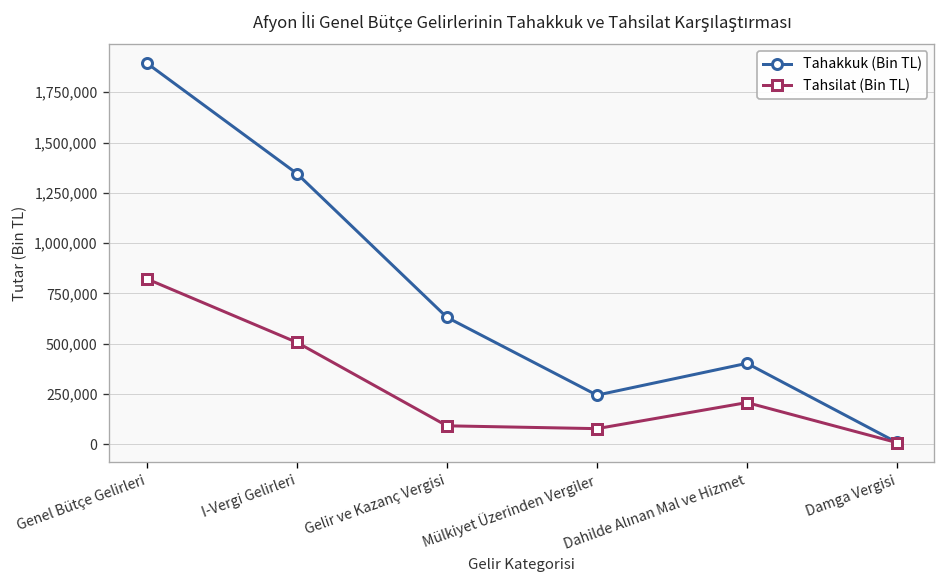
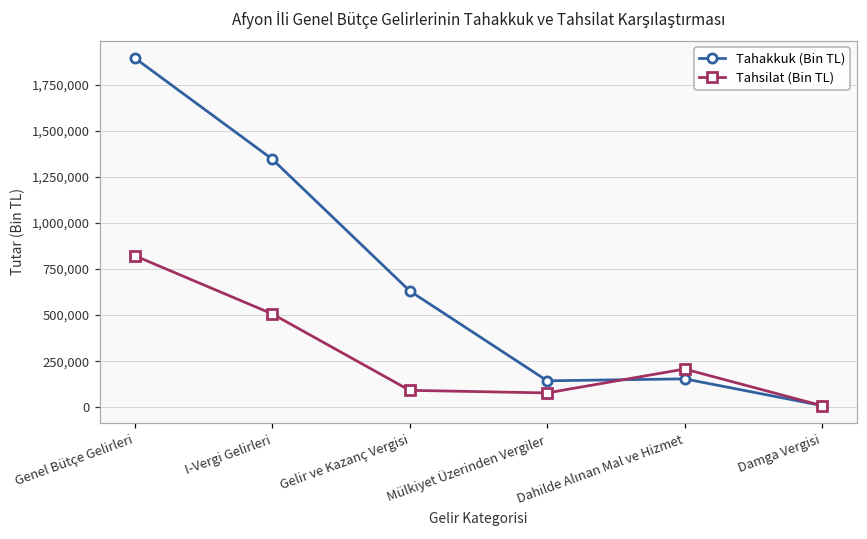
Tahakkuk (Bin TL), Mülkiyet Üzerinden Vergiler: 240,000 -> 140,000
Tahakkuk (Bin TL), Dahilde Alınan Mal ve Hizmet: 400,000 -> 150,000
